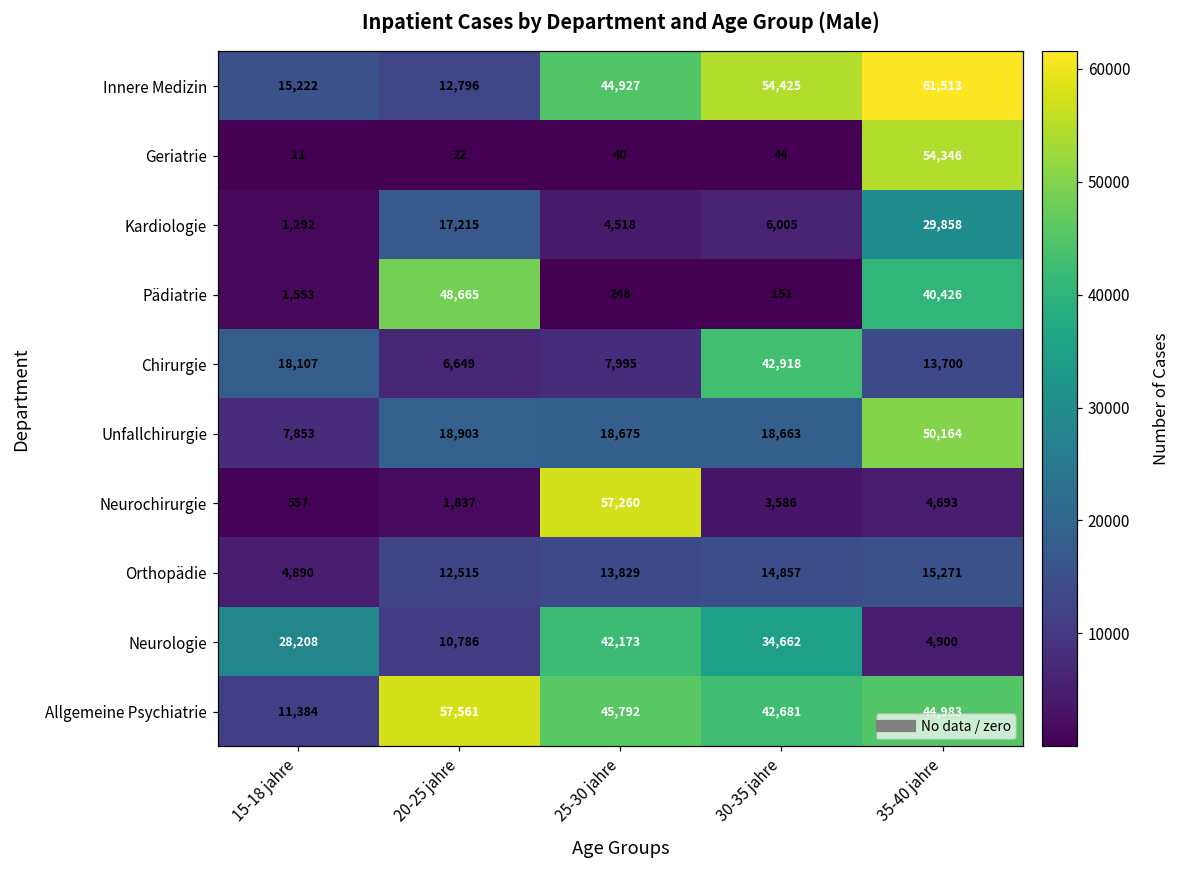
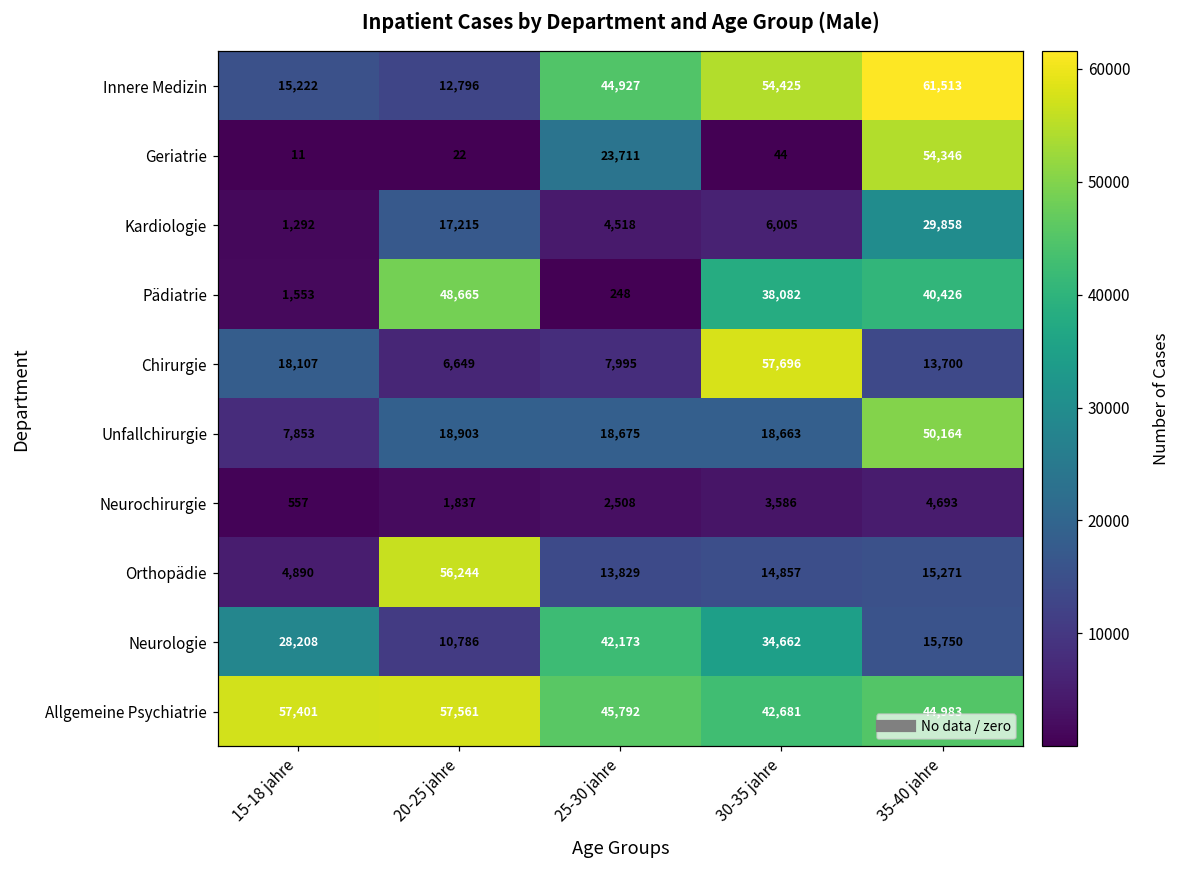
Geriatrie, 25-30 jahre: 40 -> 23,711
Pädiatrie, 30-35 jahre: 151 -> 38,082
Chirurgie, 30-35 jahre: 42,918 -> 57,696
Neurochirurgie, 25-30 jahre: 57,260 -> 2,508
Orthopädie, 20-25 jahre: 12,515 -> 56,244
Neurologie, 35-40 jahre: 4,900 -> 15,750
Allgemeine Psychiatrie, 15-18 jahre: 11,384 -> 57,401
